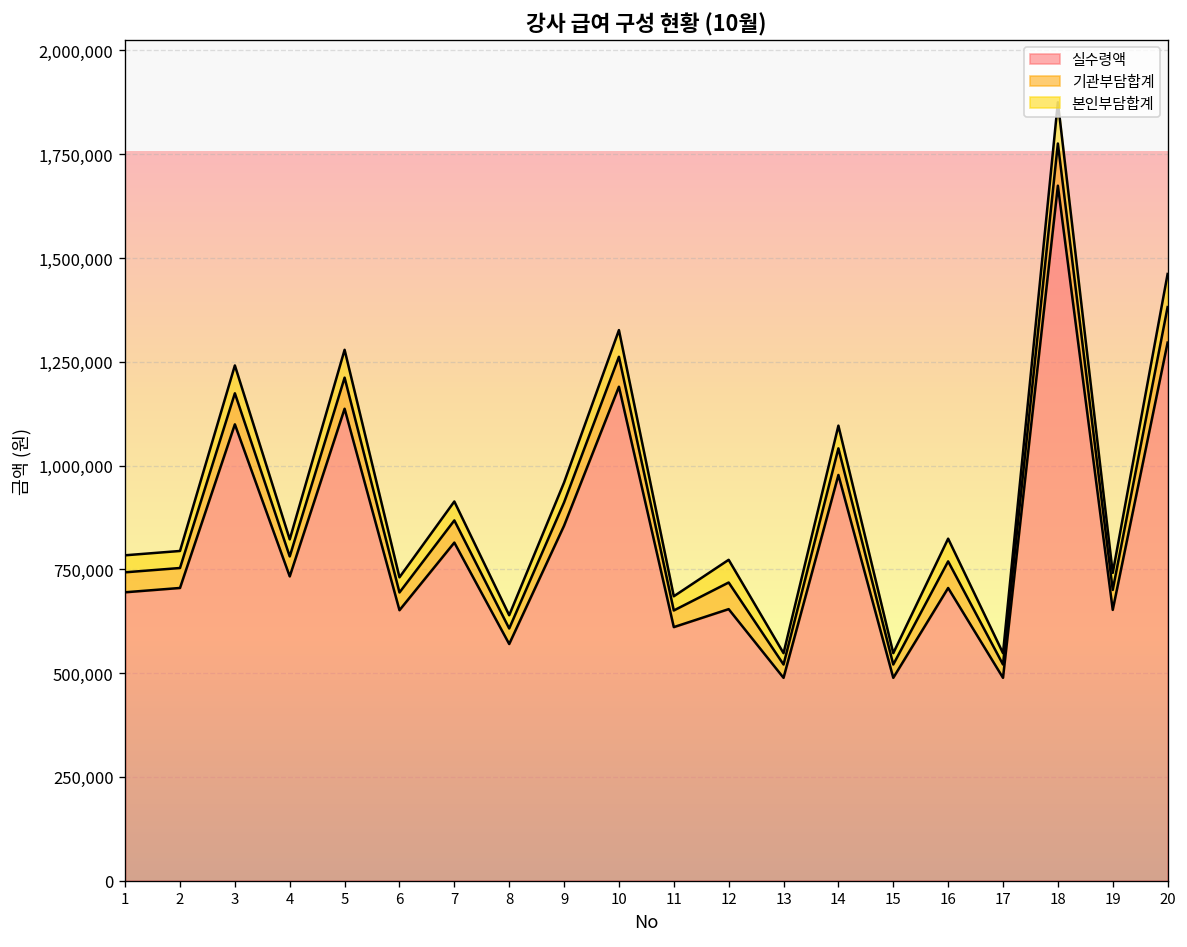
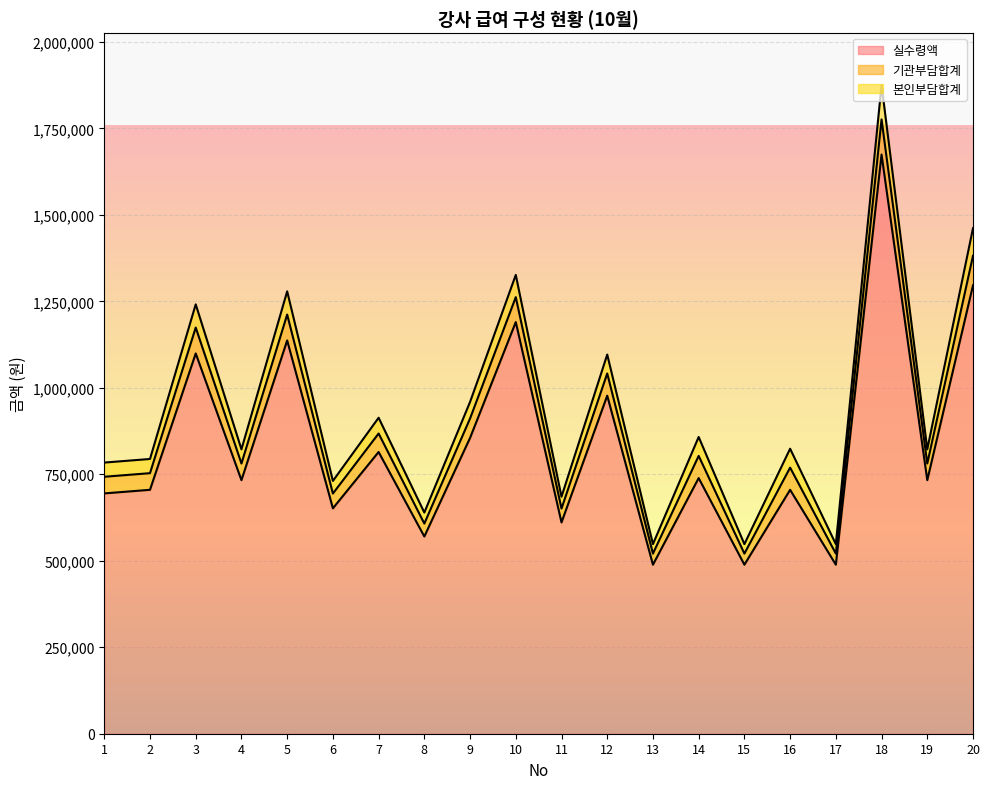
실수령액, 12: 650,000 -> 980,000
실수령액, 14: 980,000 -> 740,000
실수령액, 19: 650,000 -> 730,000
